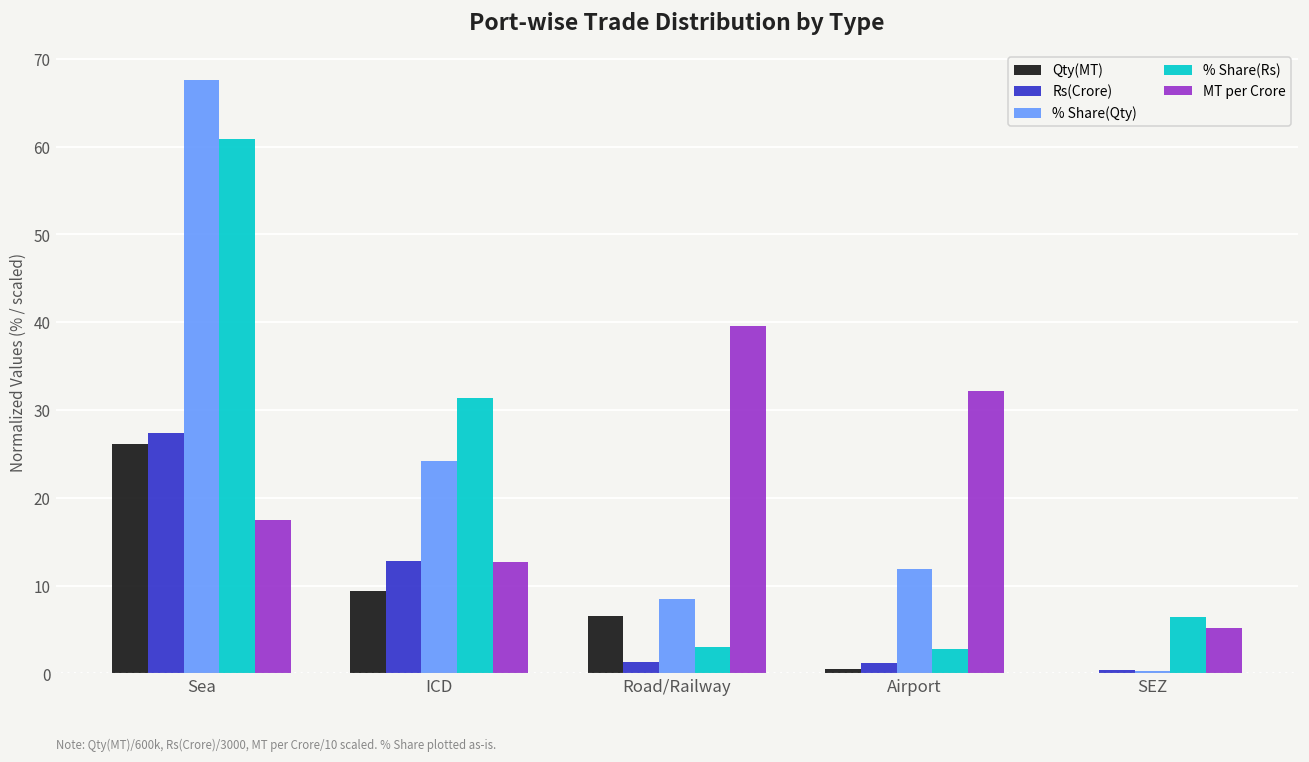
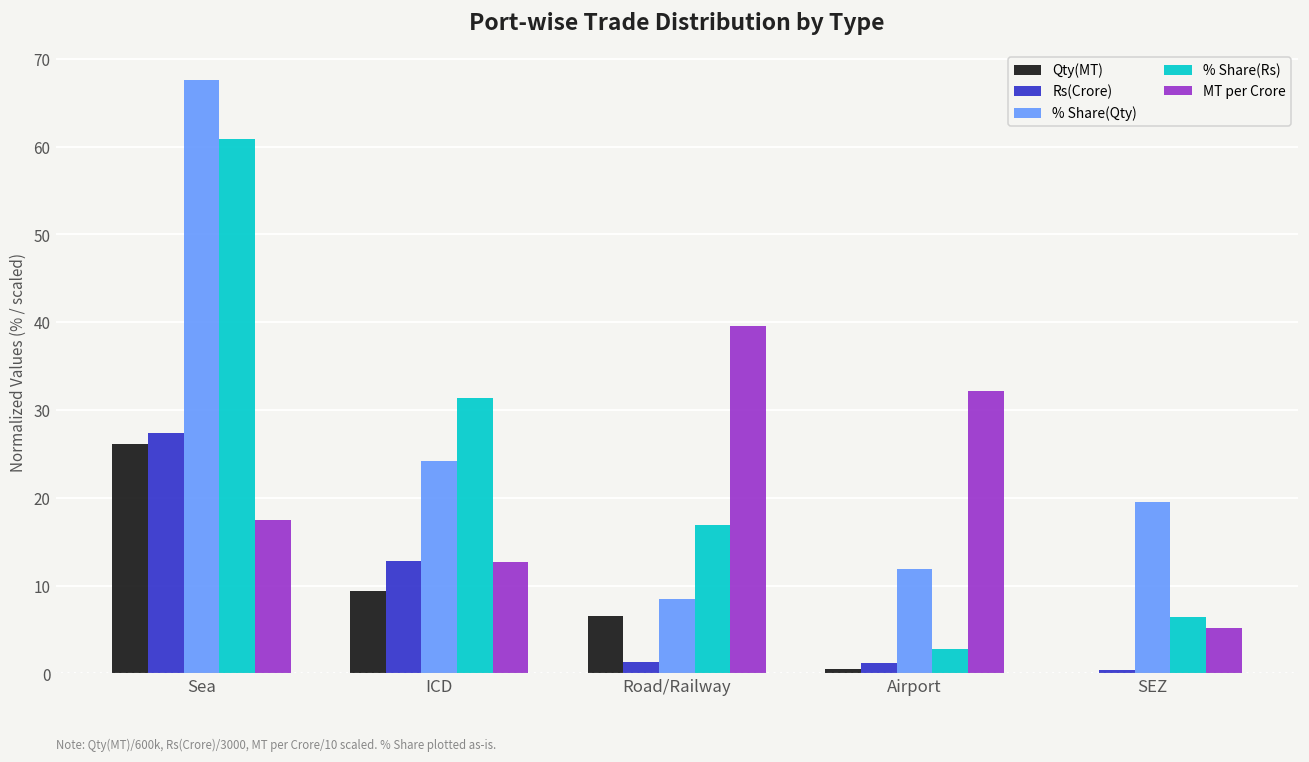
% Share(Rs), Road/Railway: 3 -> 17
% Share(Qty), SEZ: 0 -> 20
